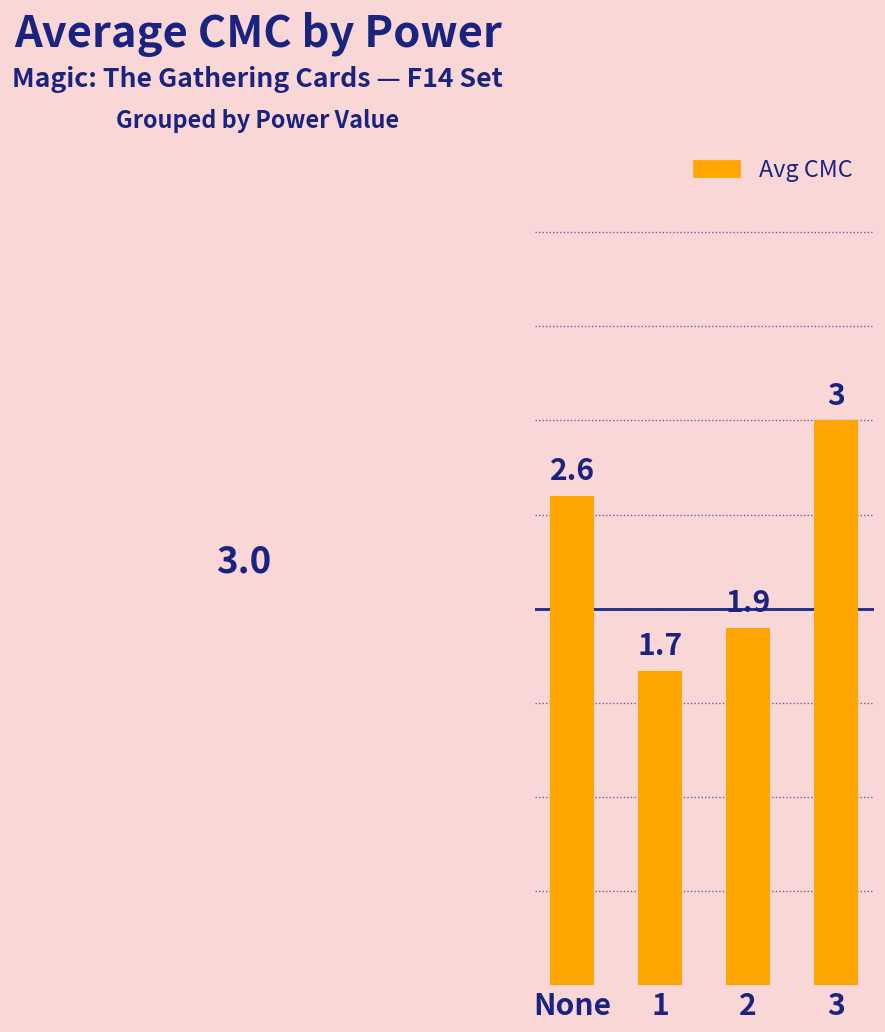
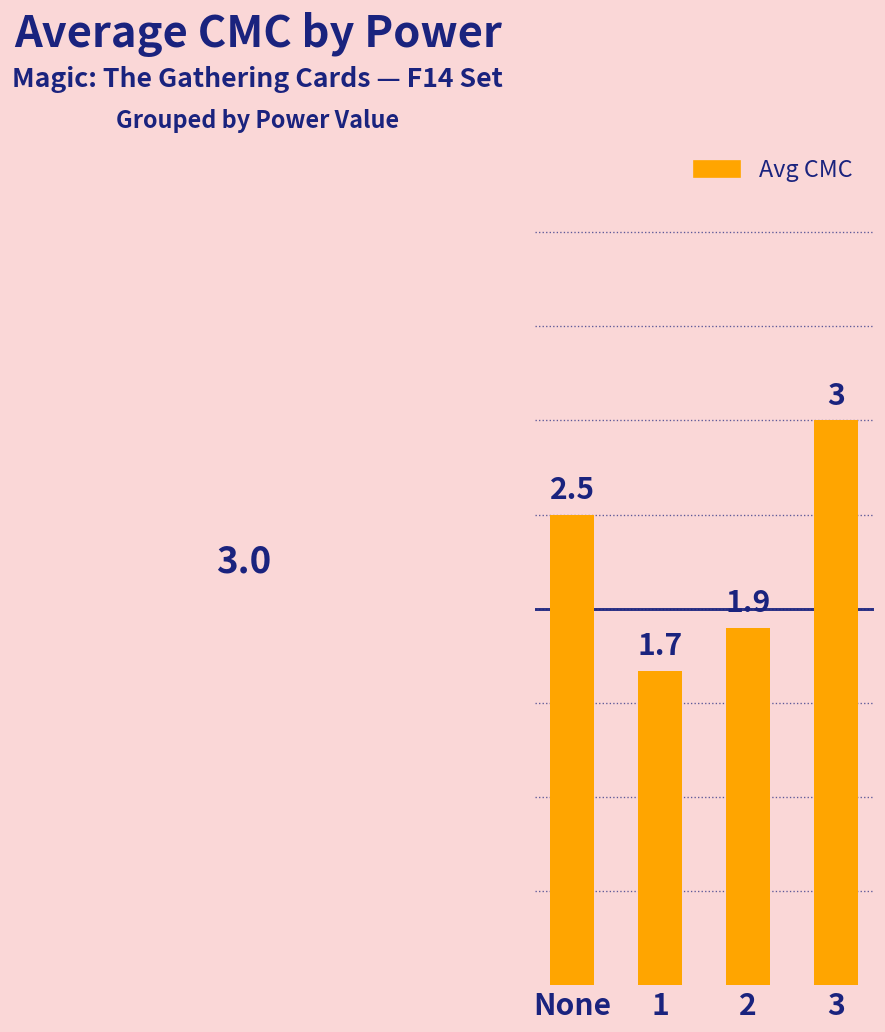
None: 2.6 -> 2.5
